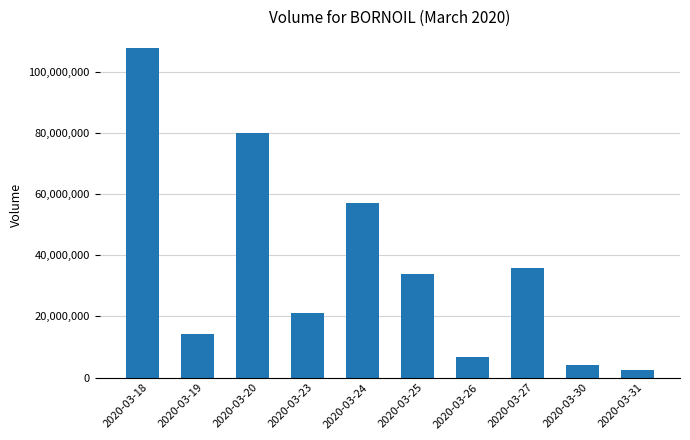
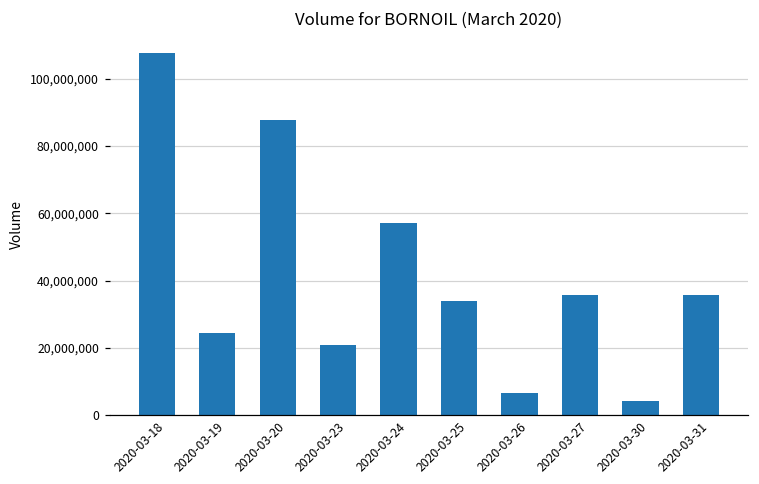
2020-03-19: 14,000,000 -> 24,000,000
2020-03-20: 80,000,000 -> 88,000,000
2020-03-31: 2,000,000 -> 36,000,000
